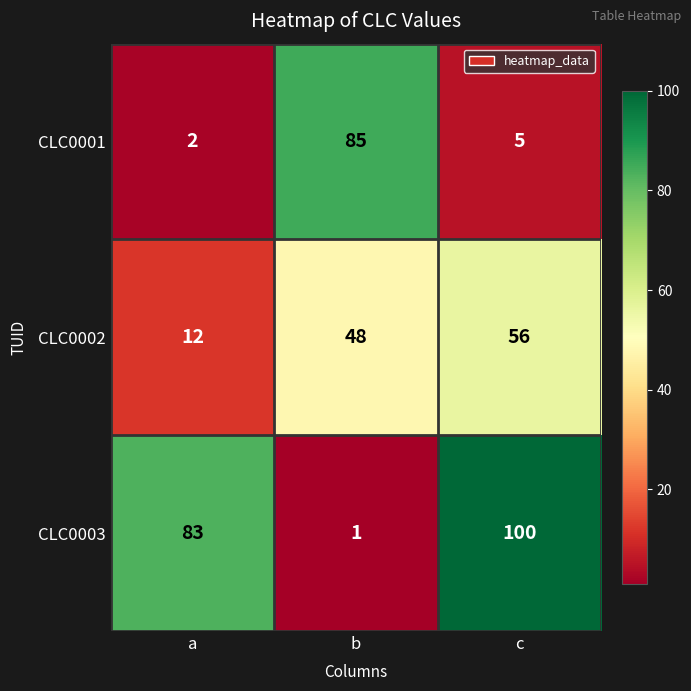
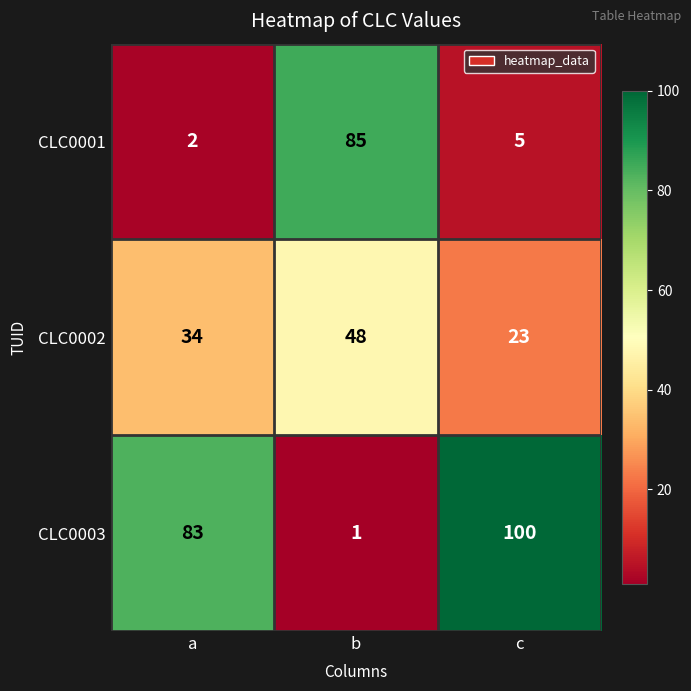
CLC0002, a: 12 -> 34
CLC0002, c: 56 -> 23
